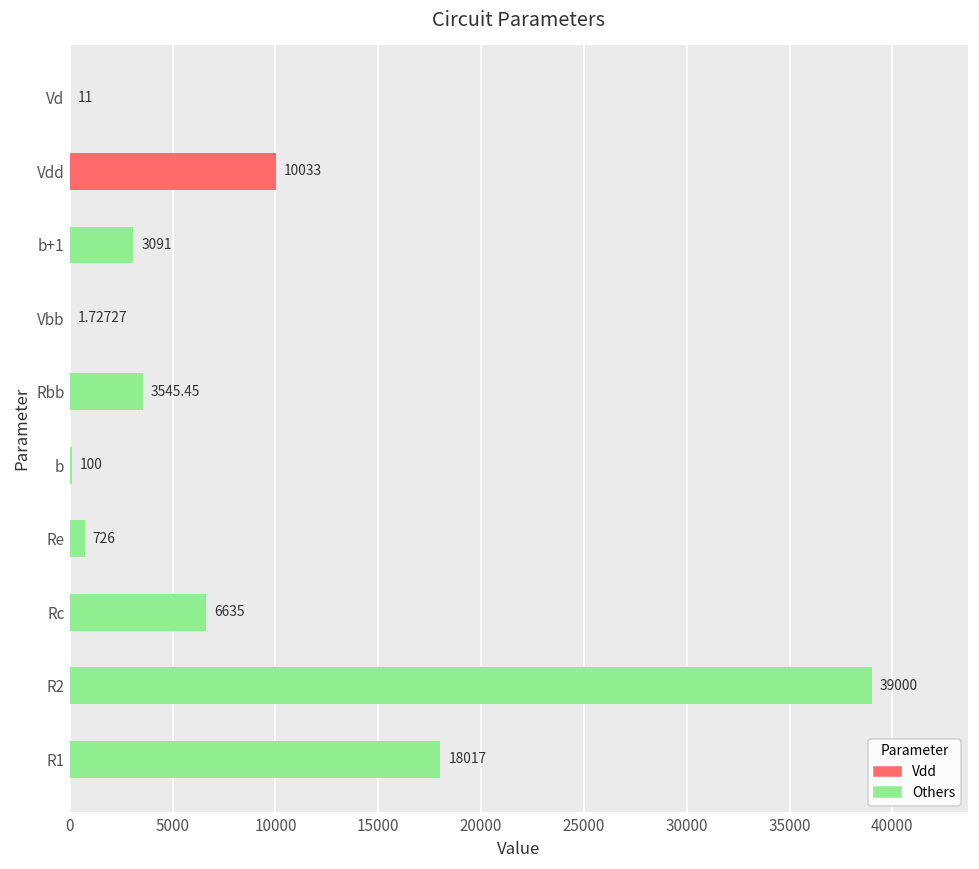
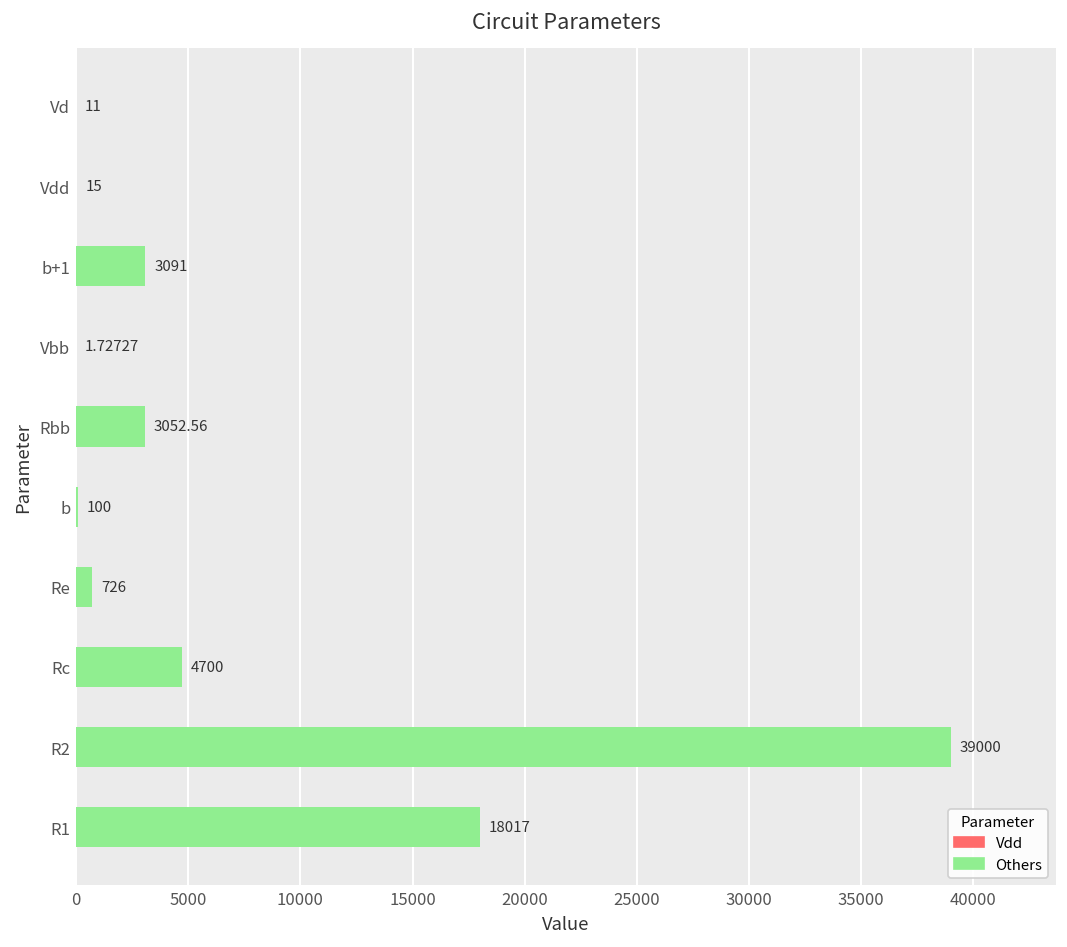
Vdd: 10033 -> 15
Rbb: 3545.45 -> 3052.56
Rc: 6635 -> 4700
